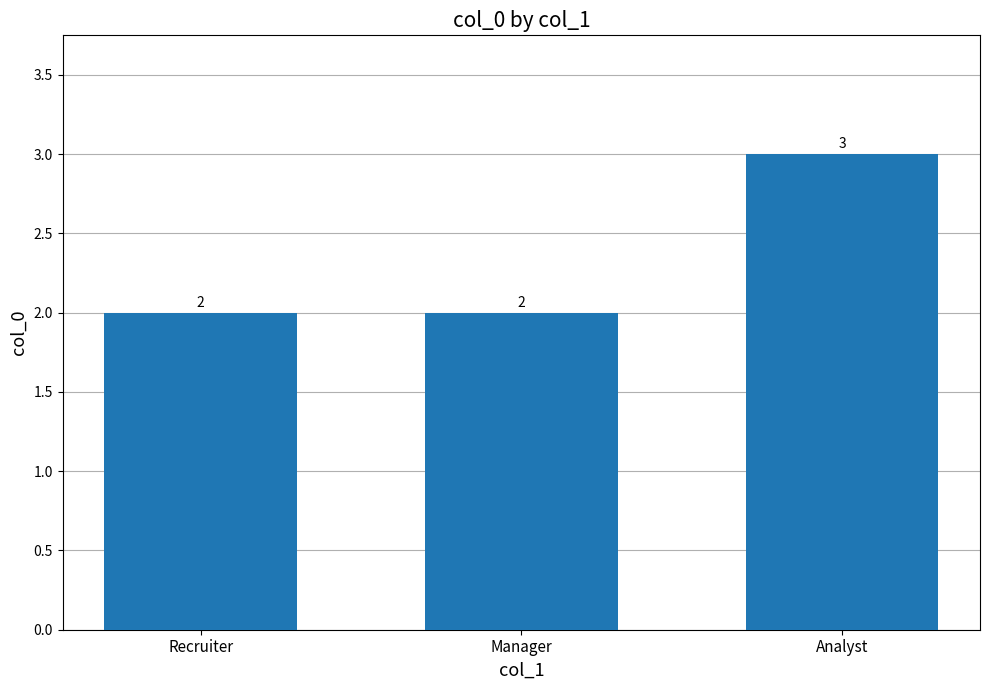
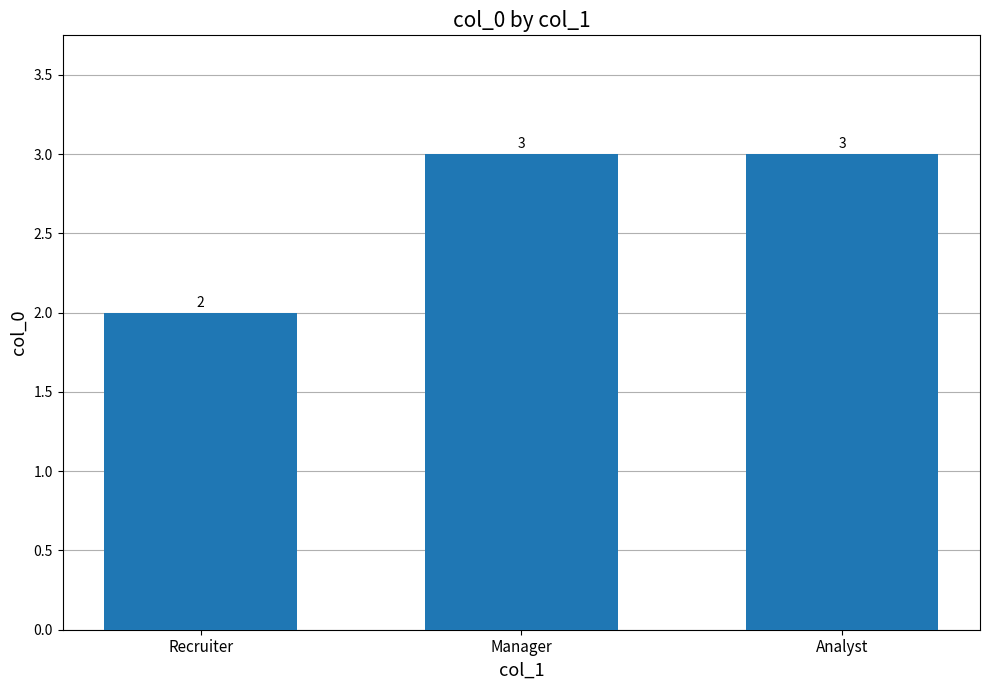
Manager: 2 -> 3
